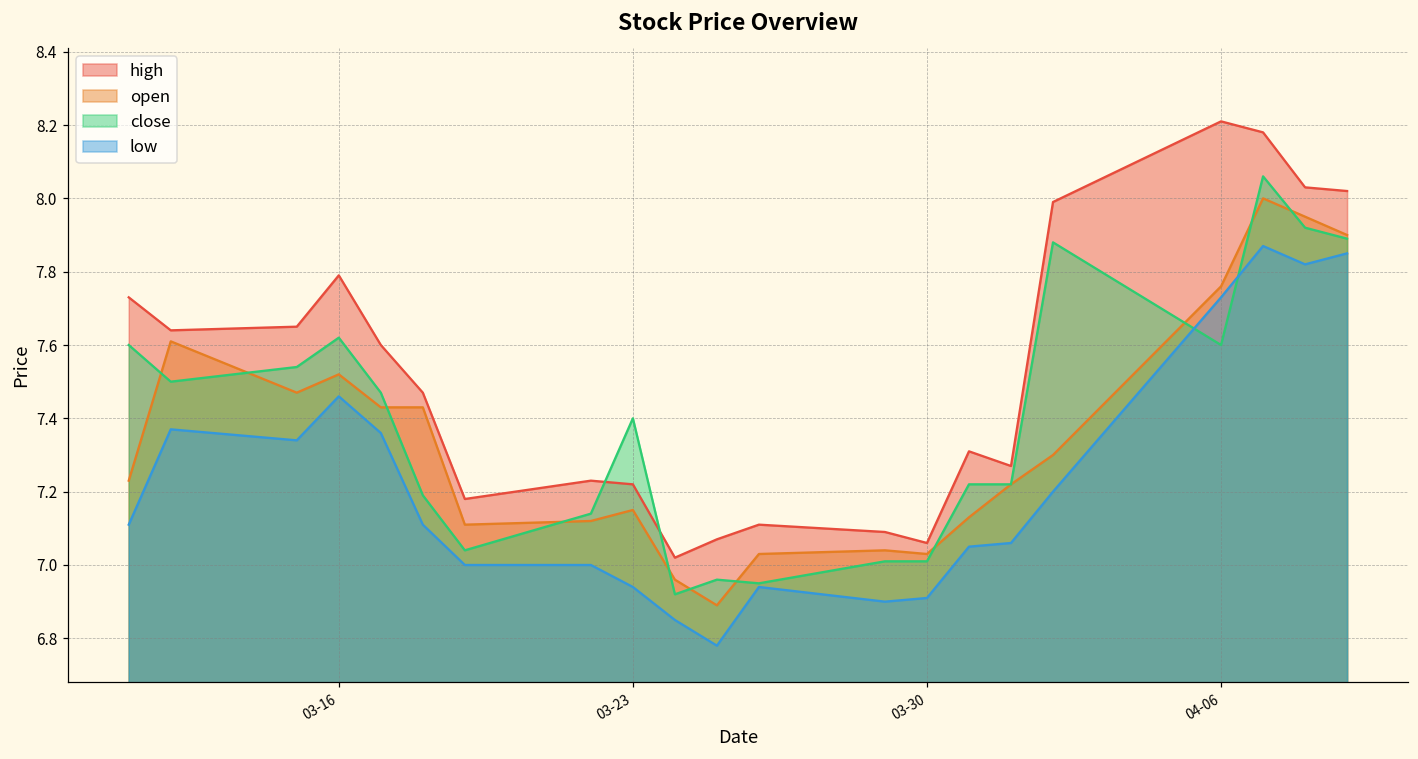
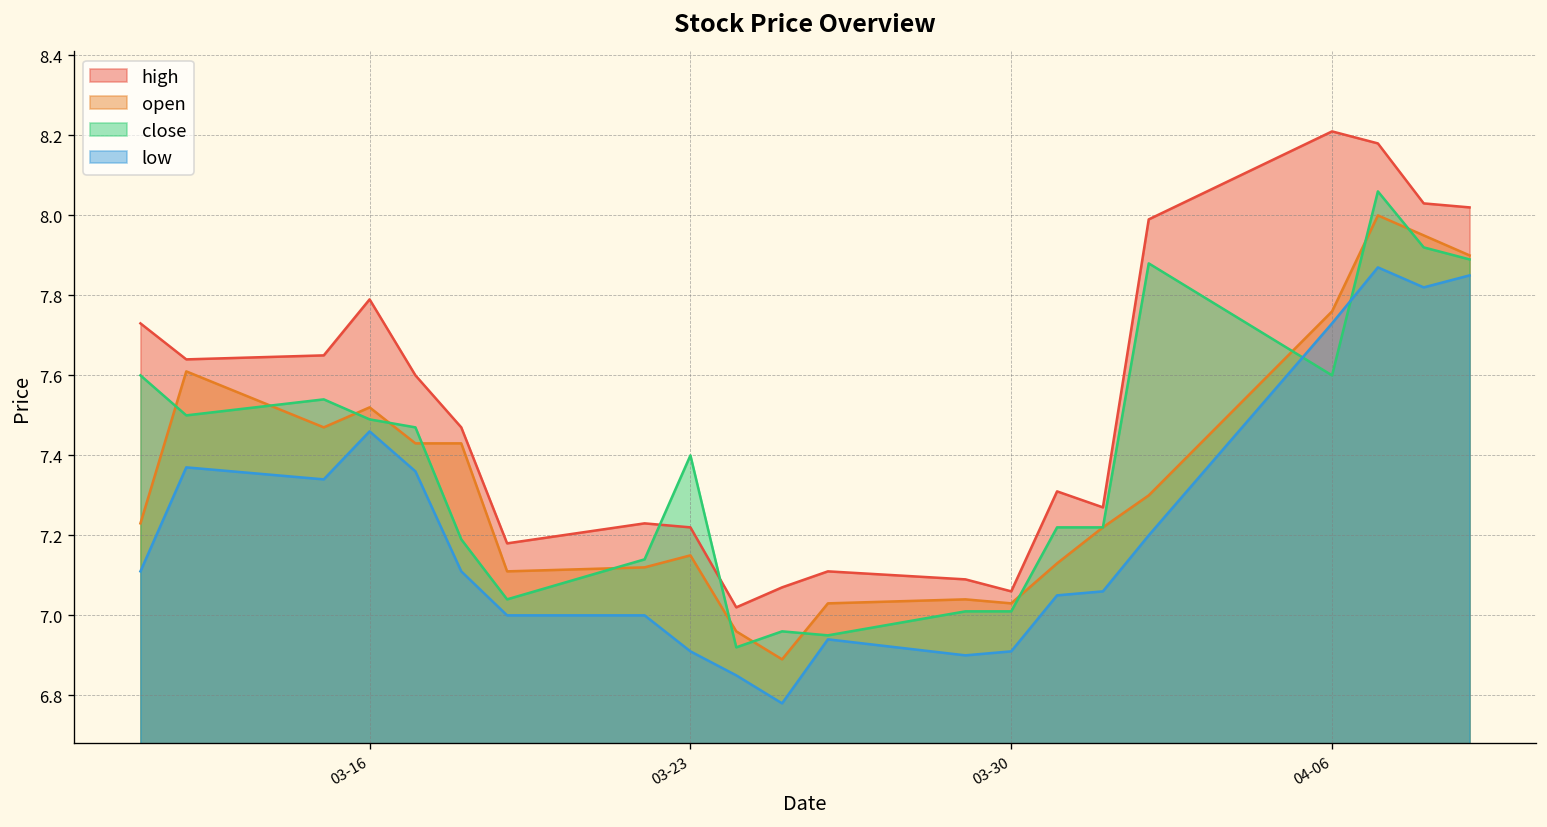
close, 03-16: 7.62 -> 7.49
low, 03-23: 6.94 -> 6.91
